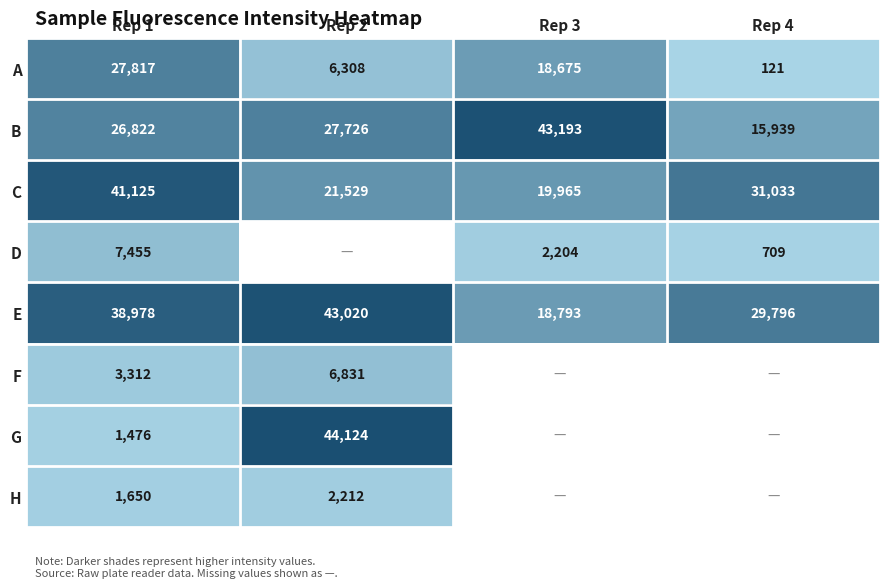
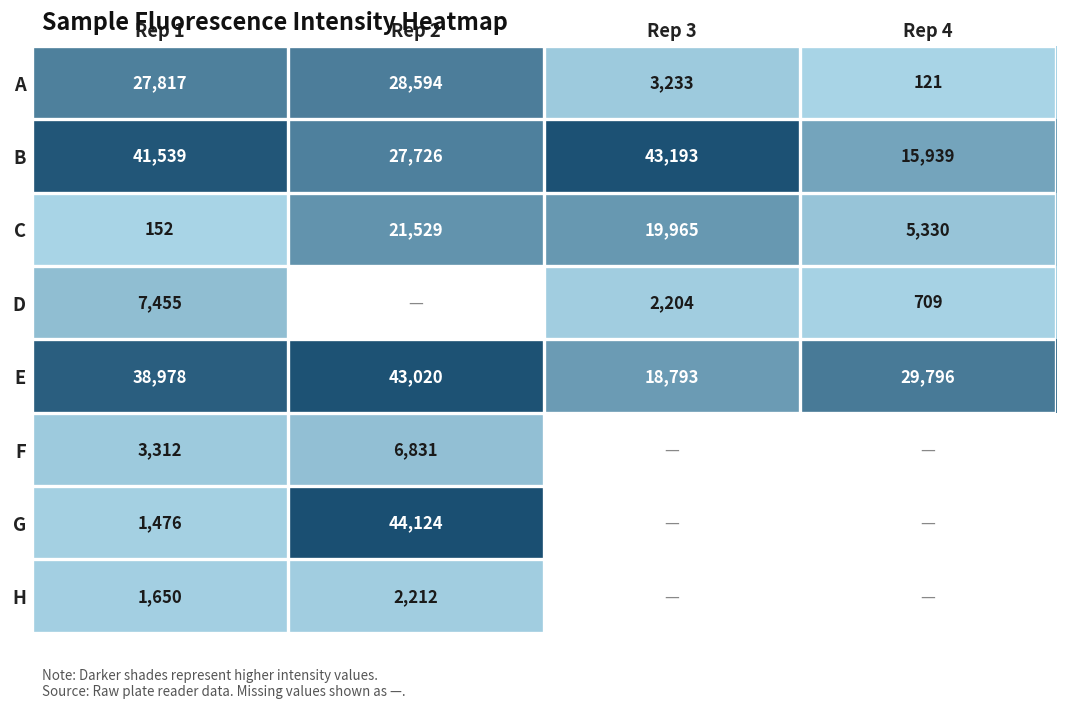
A, Rep 2: 6,308 -> 28,594
A, Rep 3: 18,675 -> 3,233
B, Rep 1: 26,822 -> 41,539
C, Rep 1: 41,125 -> 152
C, Rep 4: 31,033 -> 5,330
